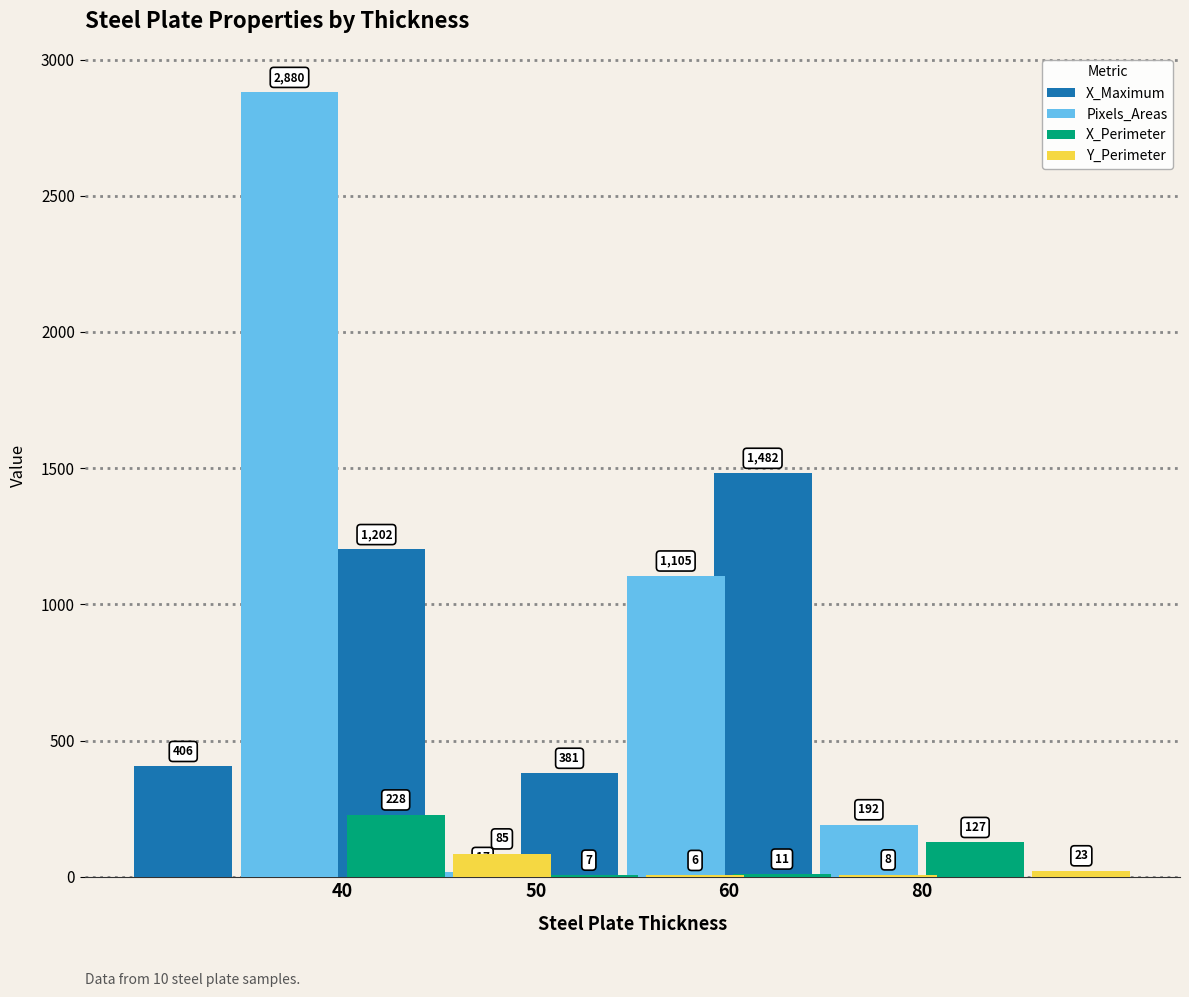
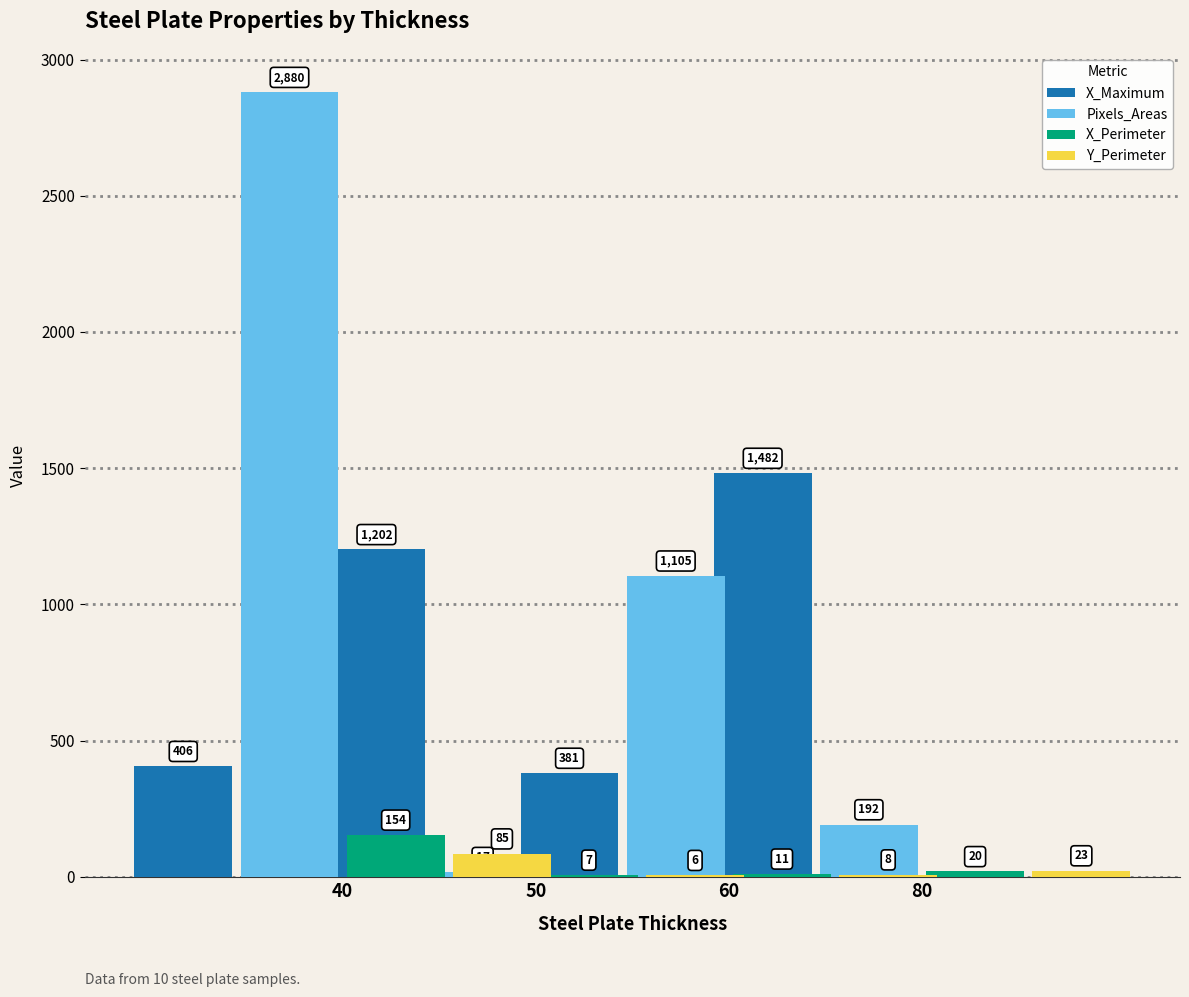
X_Perimeter, 40: 228 -> 154
X_Perimeter, 80: 127 -> 20
